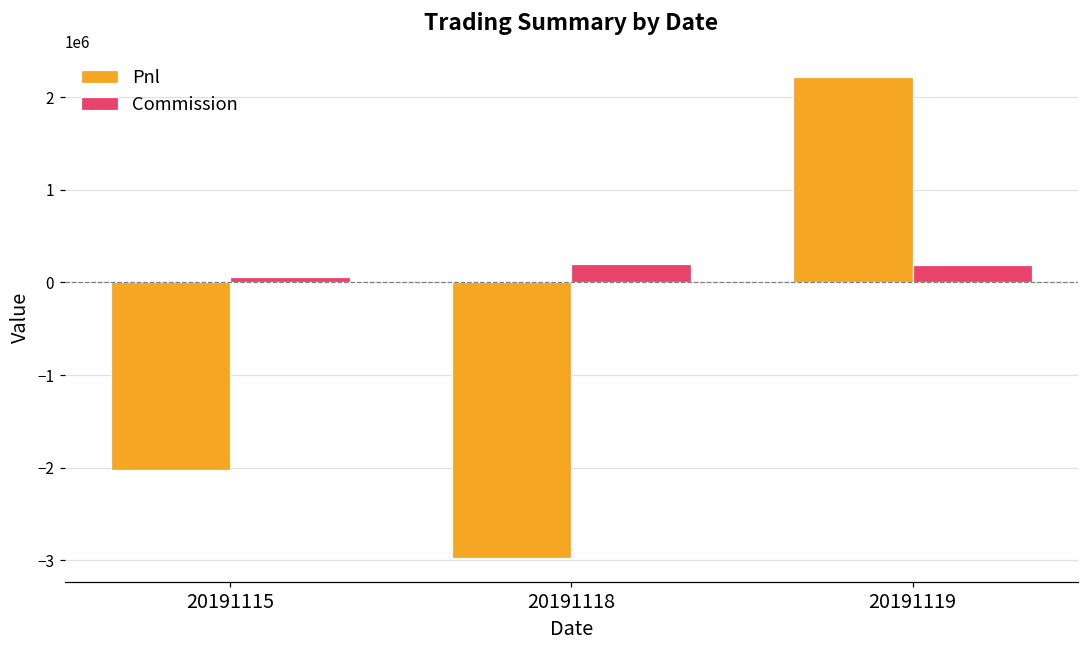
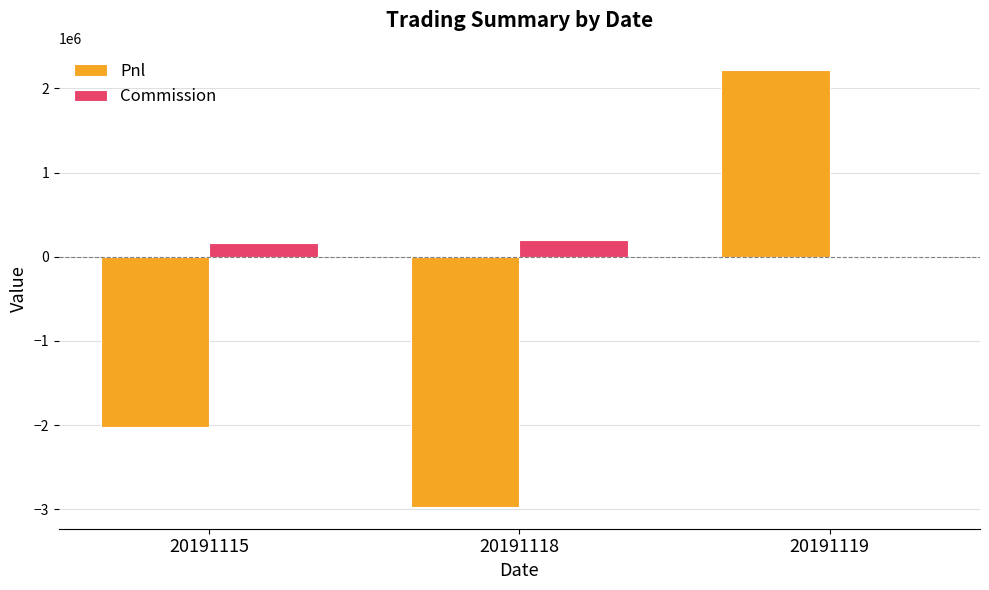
Commission, 20191115: 100000 -> 200000
Commission, 20191119: 200000 -> 0
